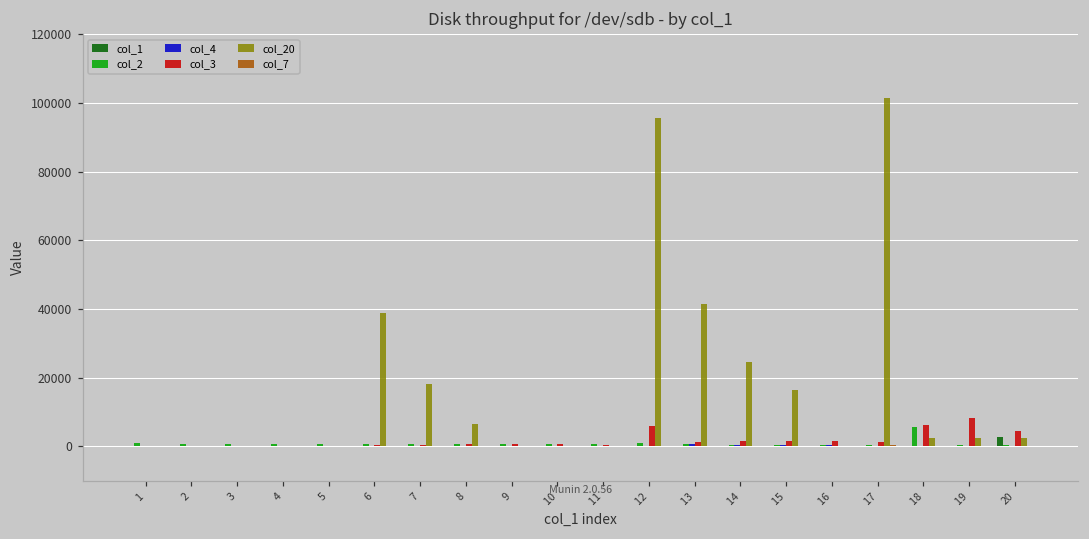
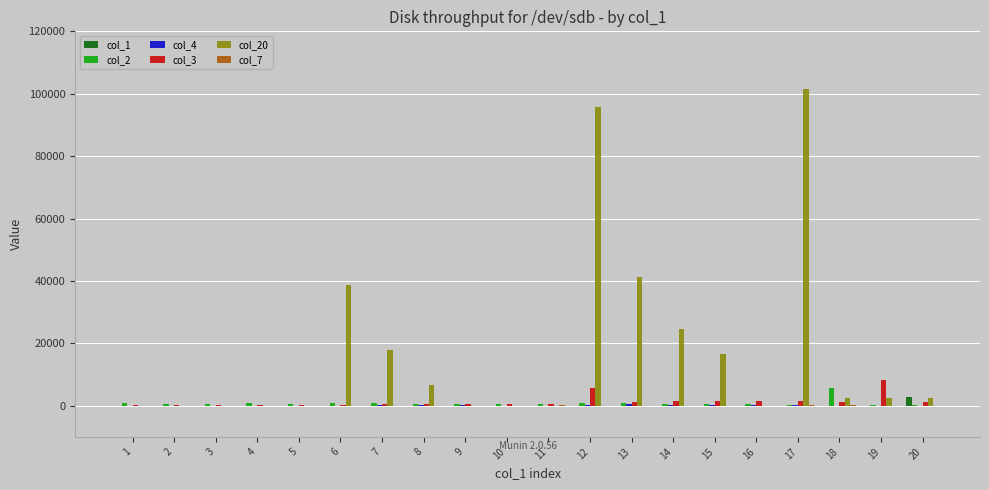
col_3, 18: 6000 -> 1000
col_3, 20: 4000 -> 1000
